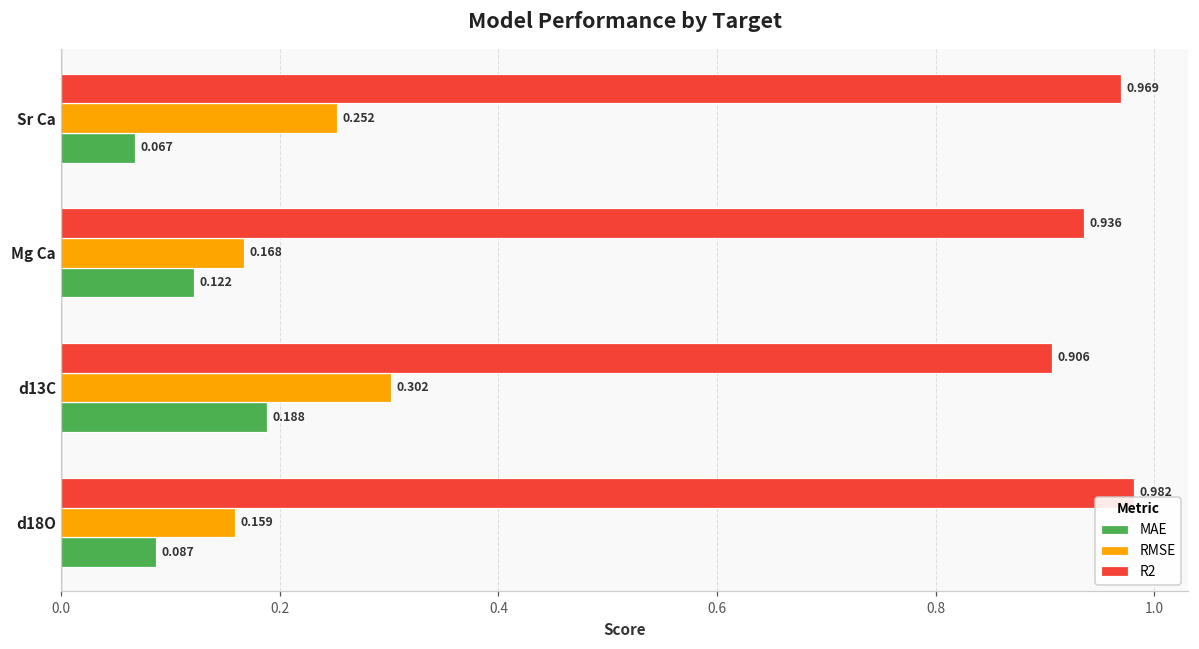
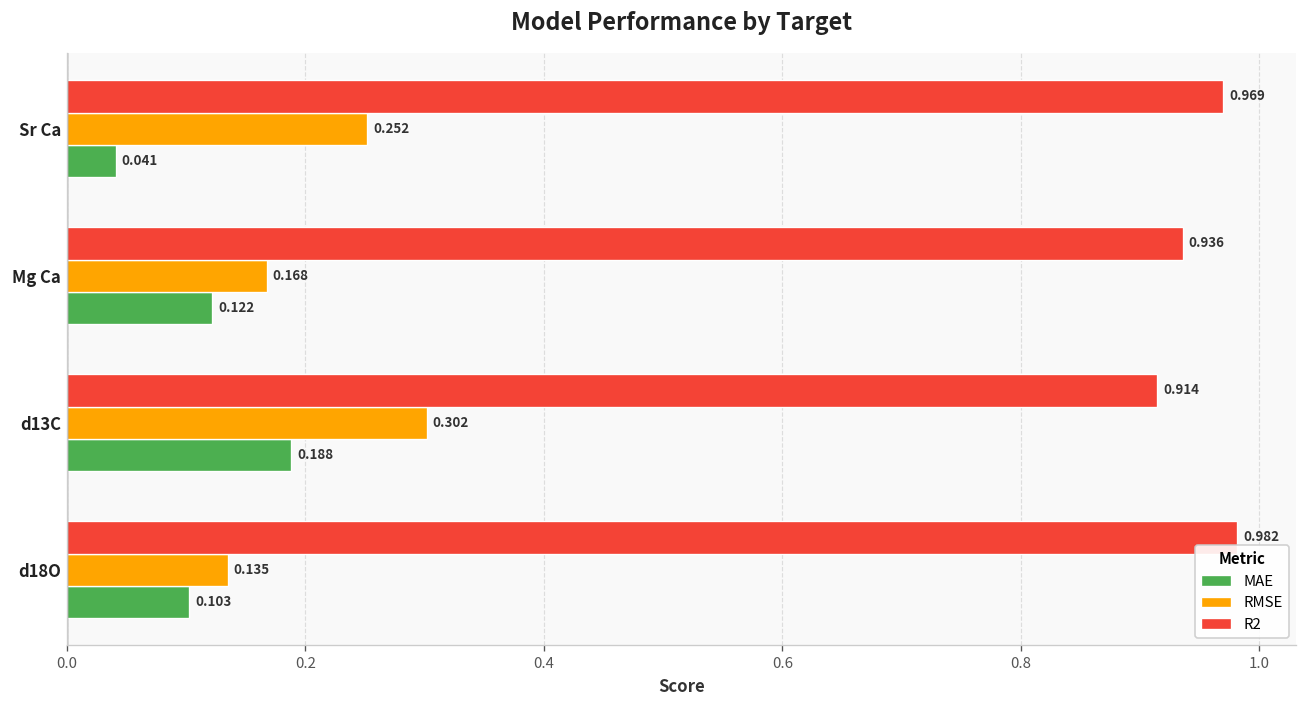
MAE, Sr Ca: 0.067 -> 0.041
R2, d13C: 0.906 -> 0.914
RMSE, d18O: 0.159 -> 0.135
MAE, d18O: 0.087 -> 0.103
